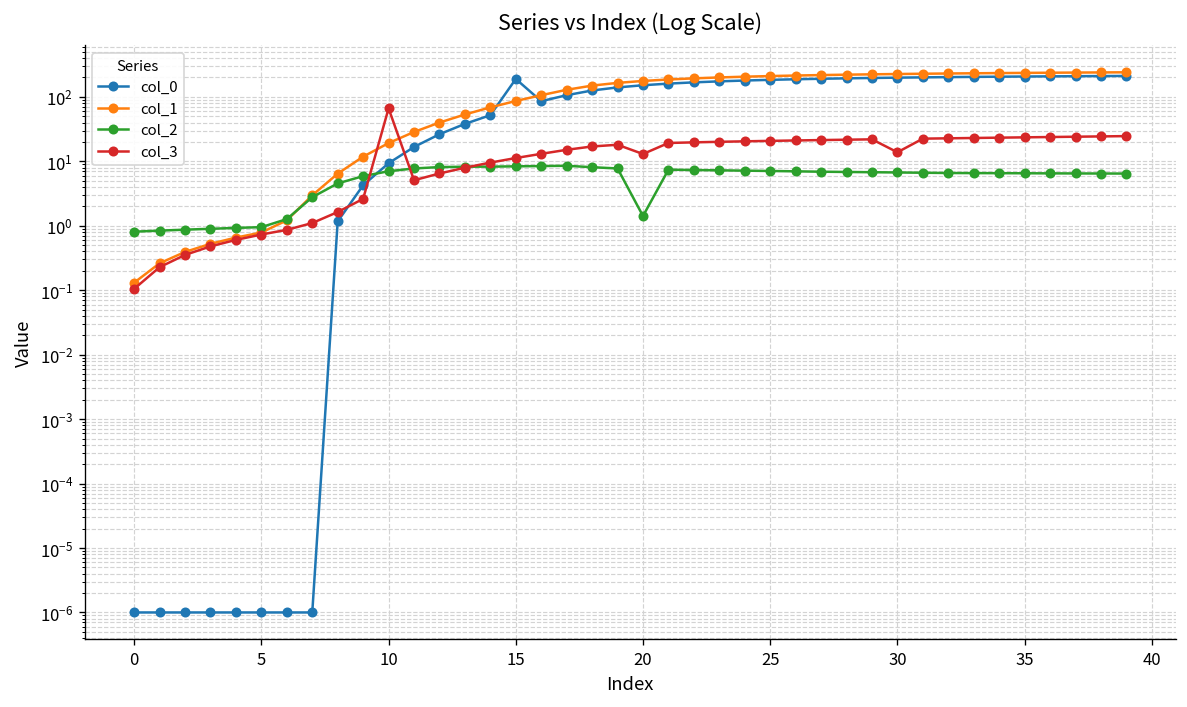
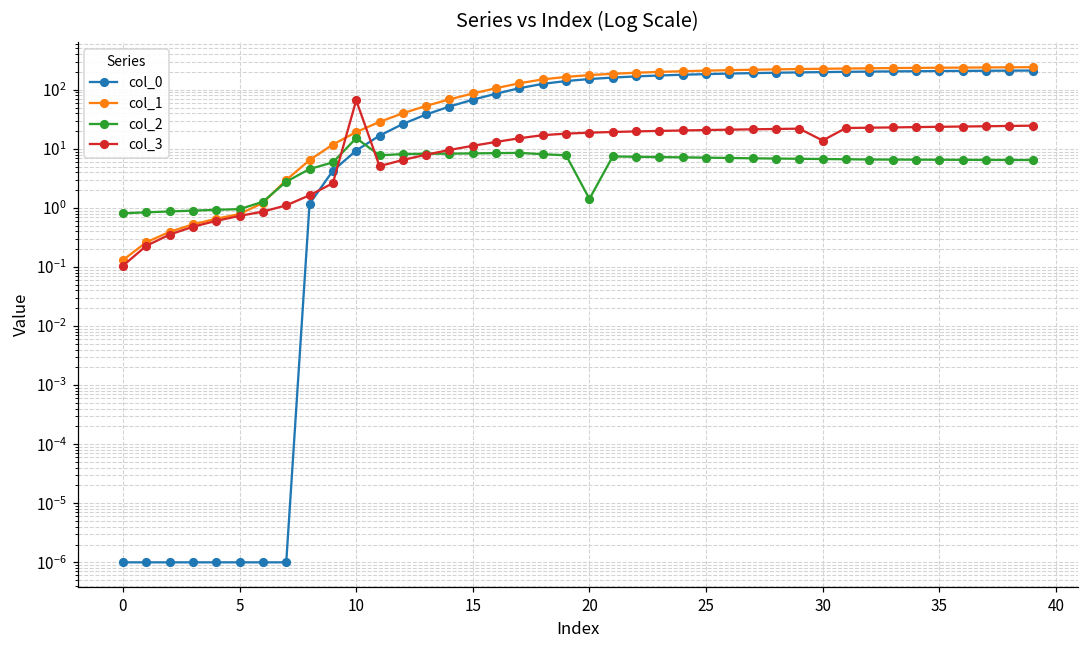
col_2, 10: 7 -> 15
col_0, 15: 190 -> 70
col_3, 20: 13 -> 19
